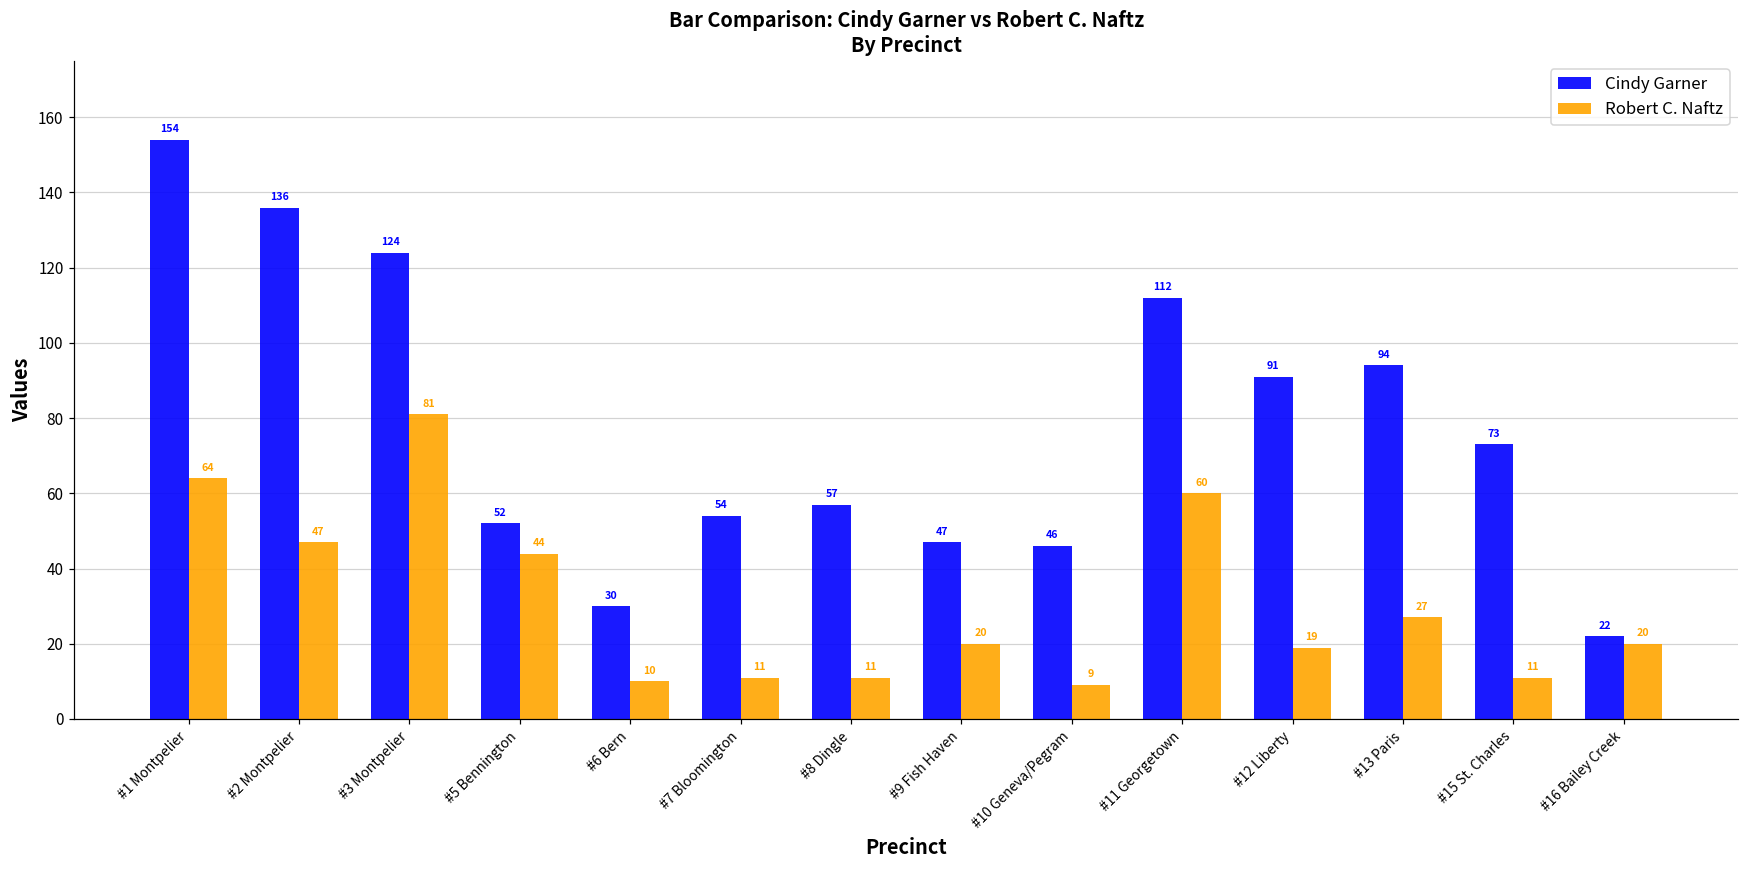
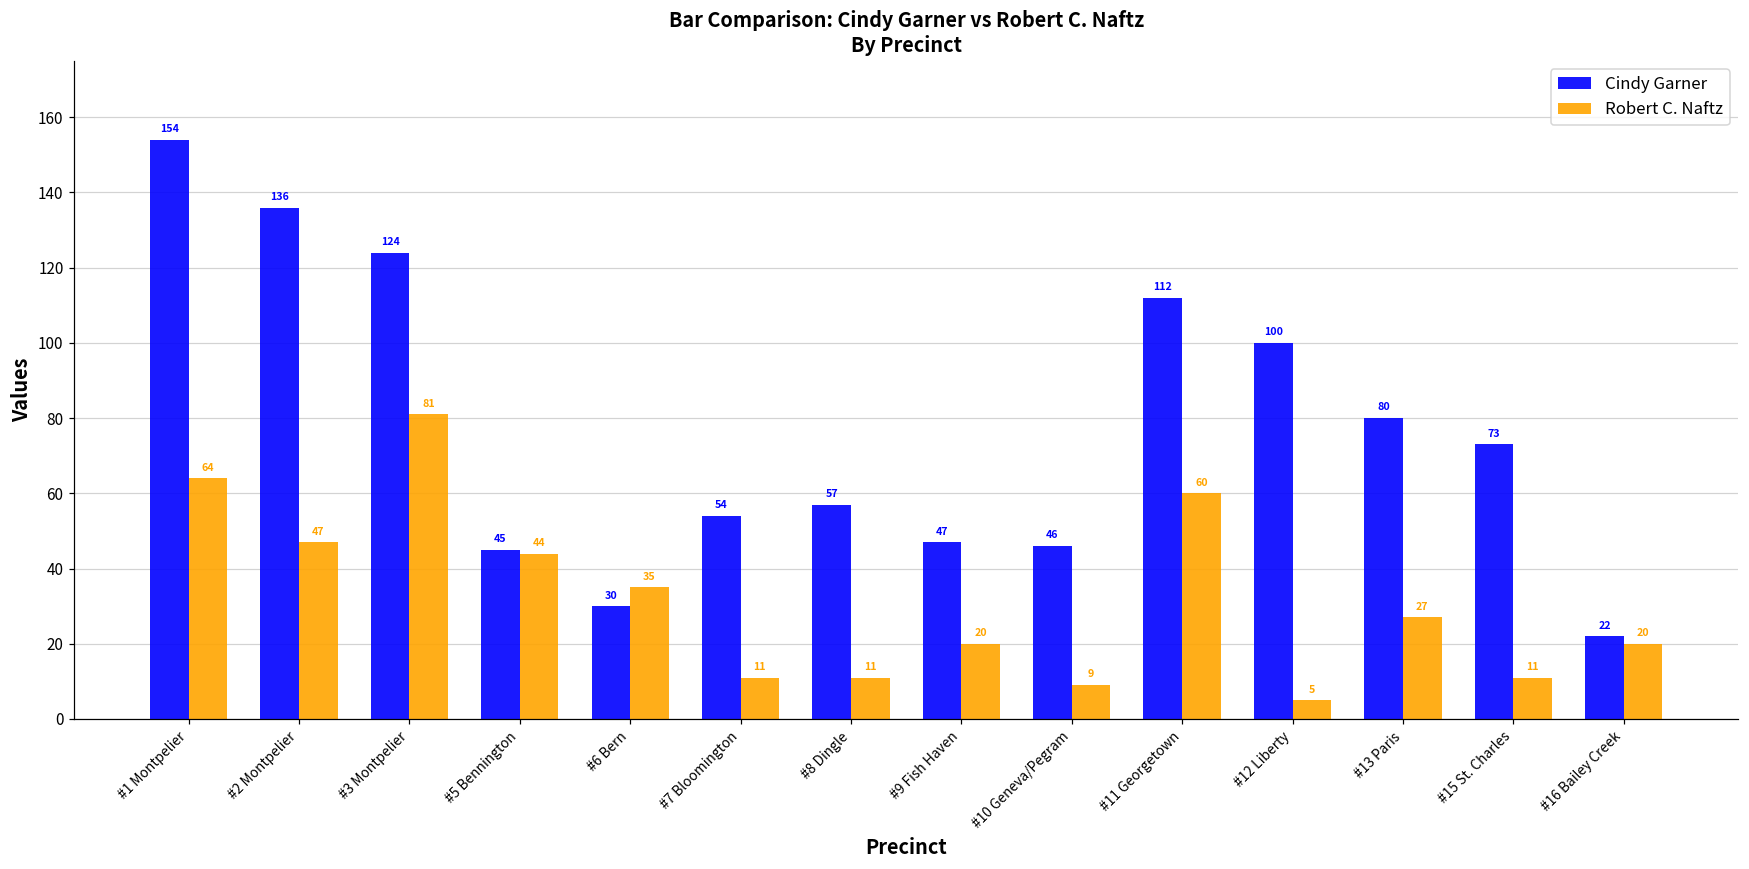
Cindy Garner, #5 Bennington: 52 -> 45
Robert C. Naftz, #6 Bern: 10 -> 35
Cindy Garner, #12 Liberty: 91 -> 100
Robert C. Naftz, #12 Liberty: 19 -> 5
Cindy Garner, #13 Paris: 94 -> 80
